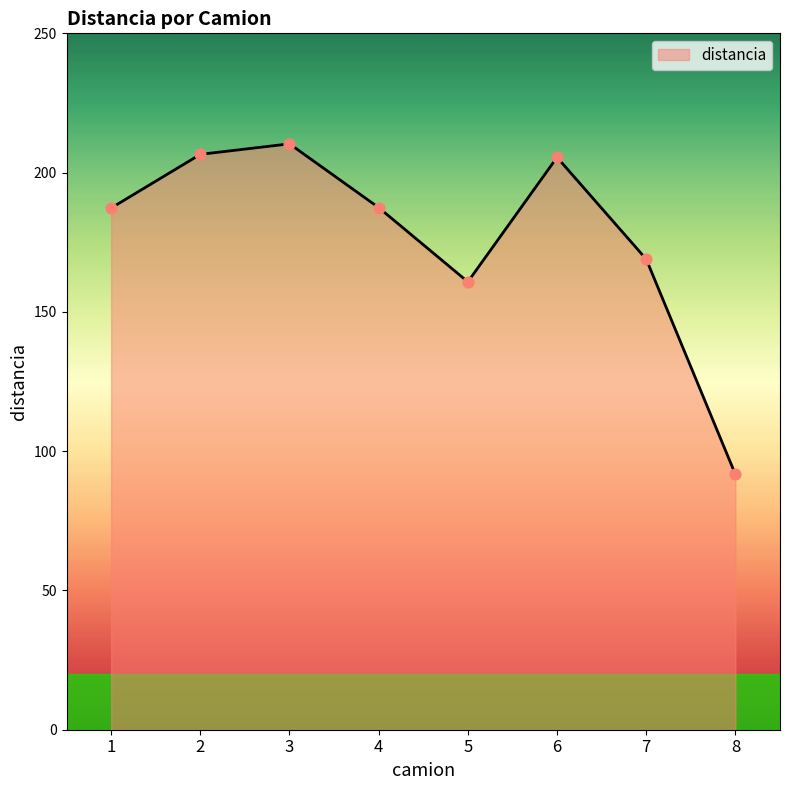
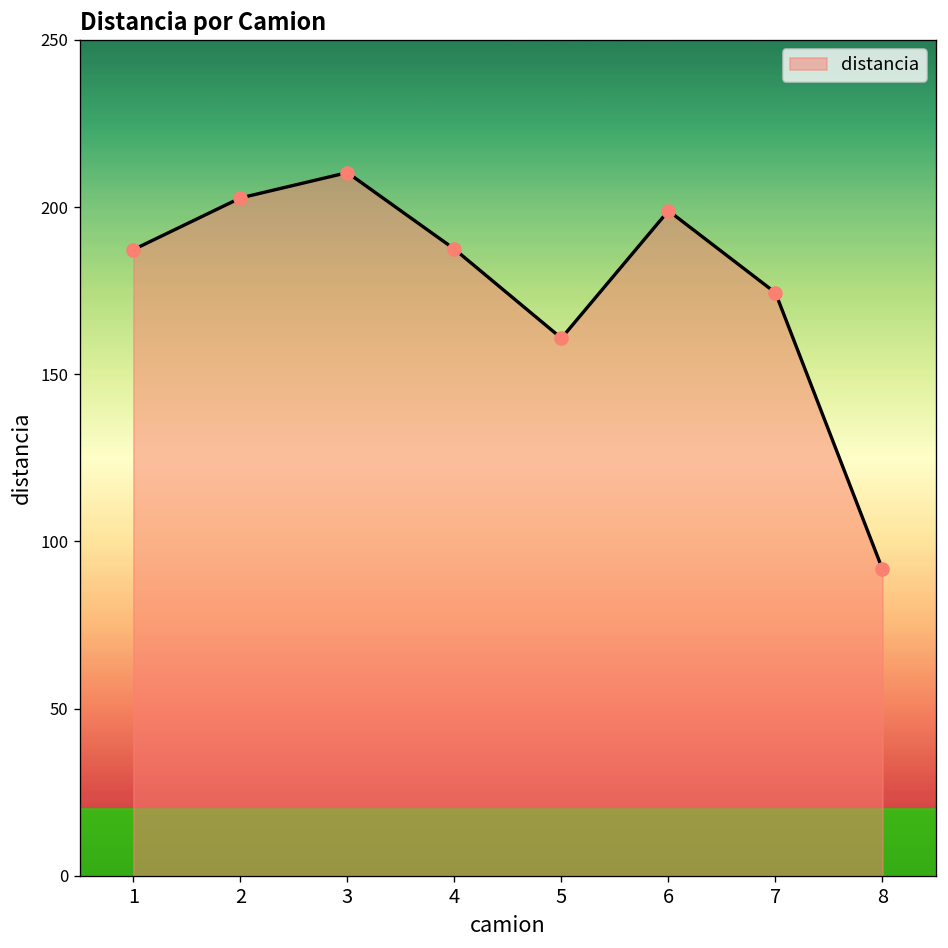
2: 207 -> 203
6: 205 -> 199
7: 169 -> 174
